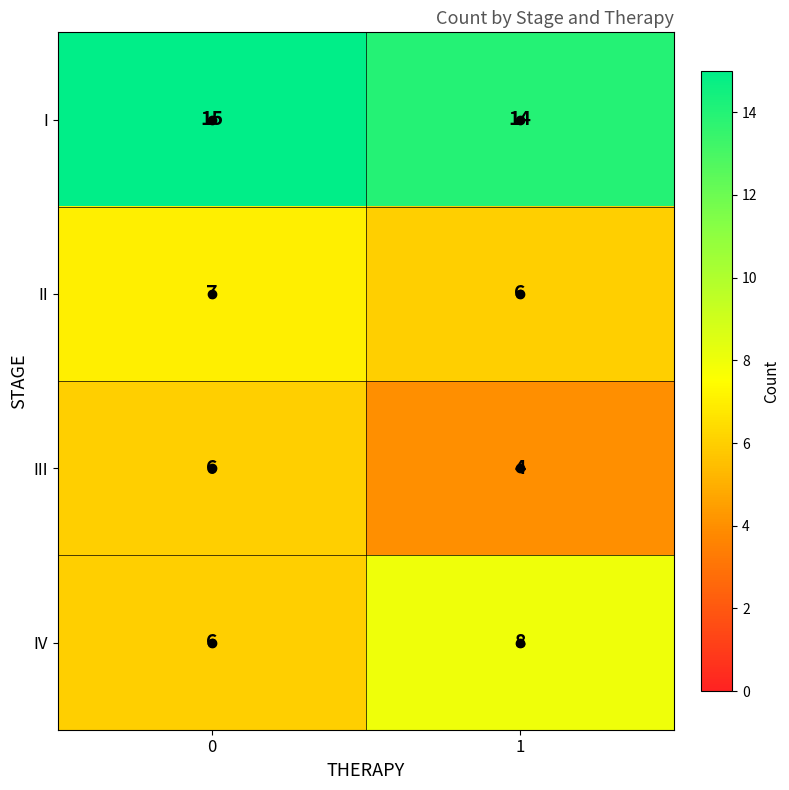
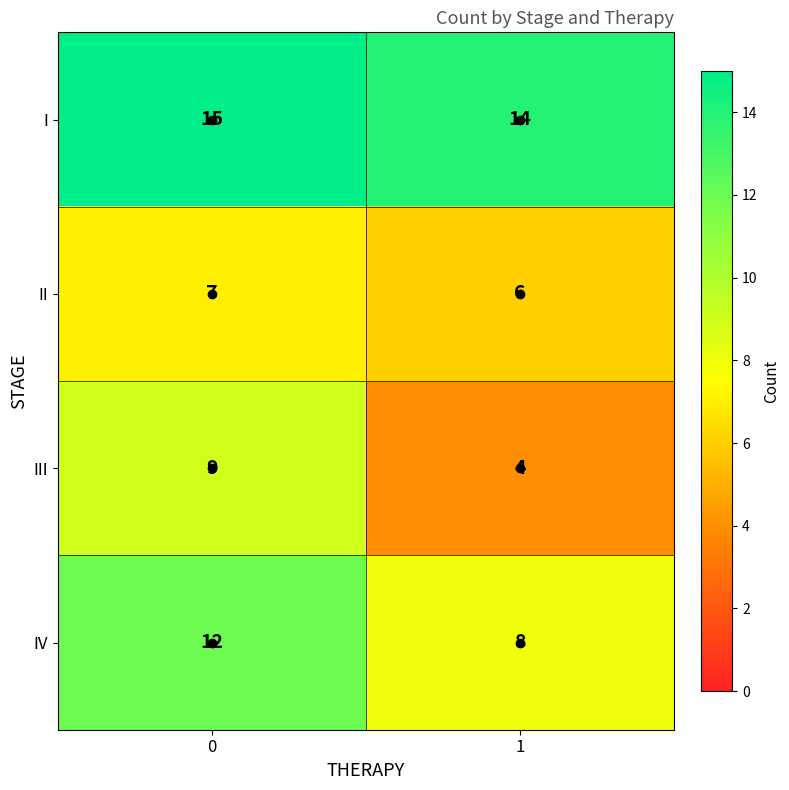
III, 0: 6 -> 9
IV, 0: 6 -> 12
